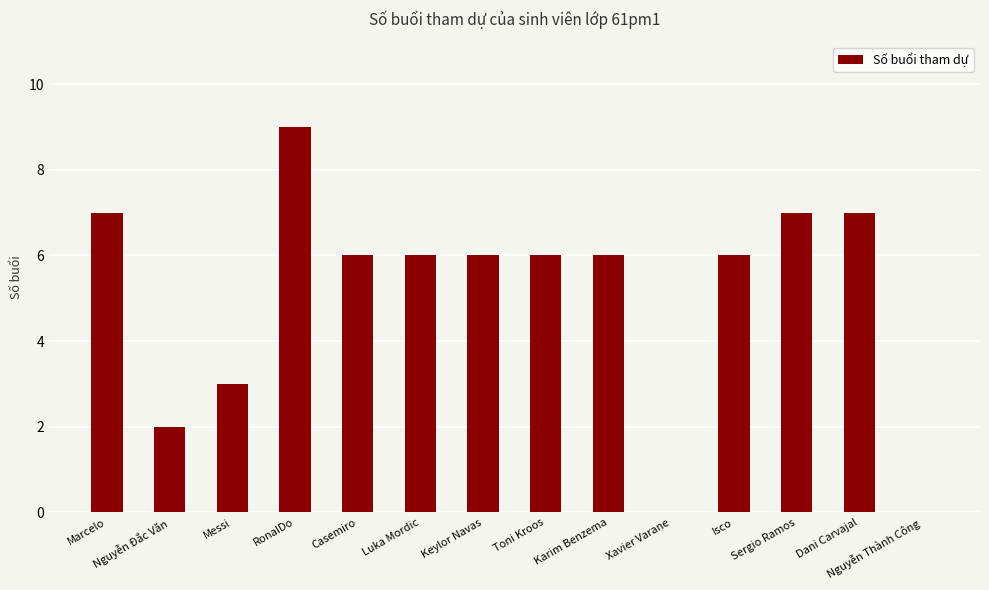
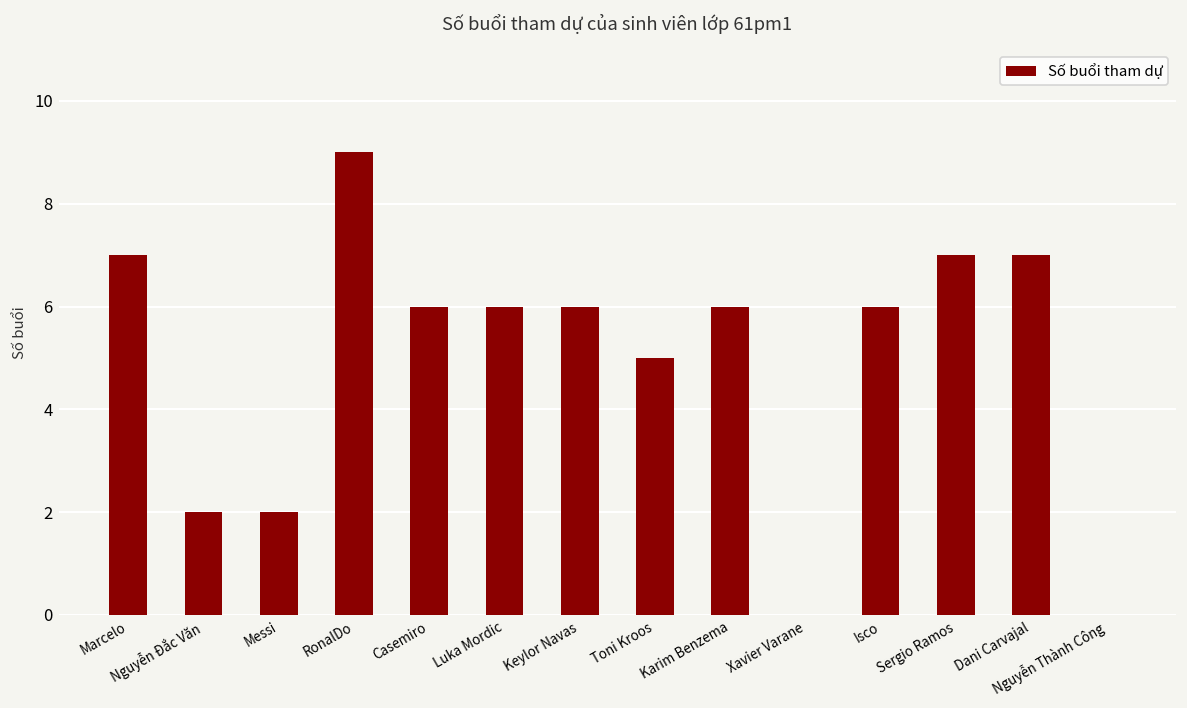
Messi: 3 -> 2
Toni Kroos: 6 -> 5
